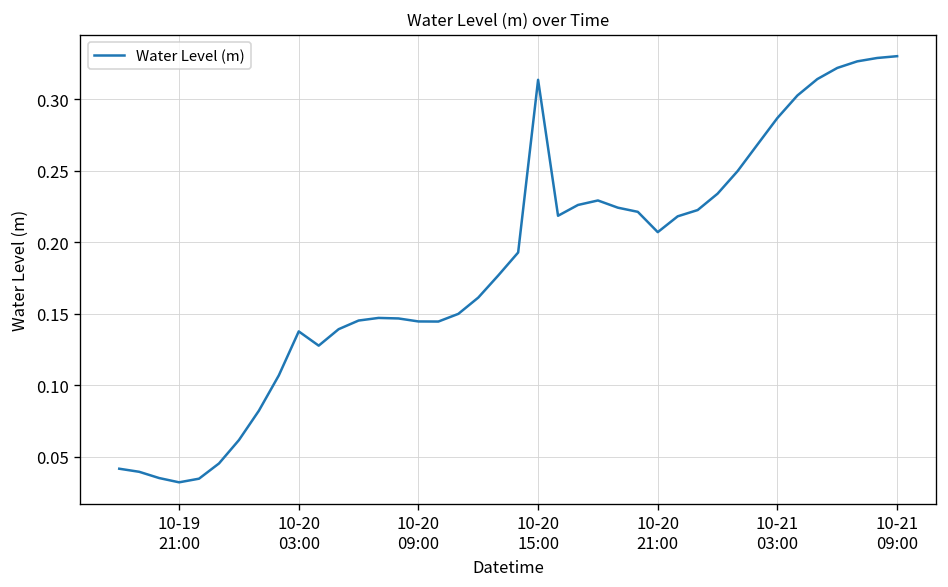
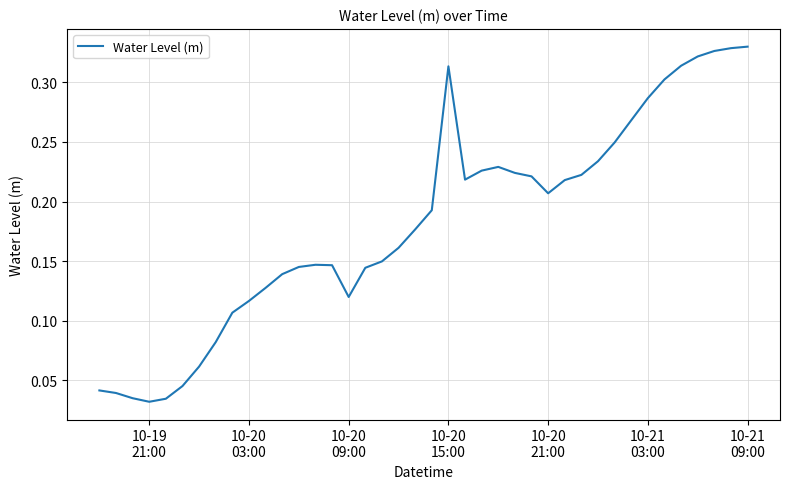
10-20 03:00: 0.138 -> 0.117
10-20 09:00: 0.144 -> 0.120
